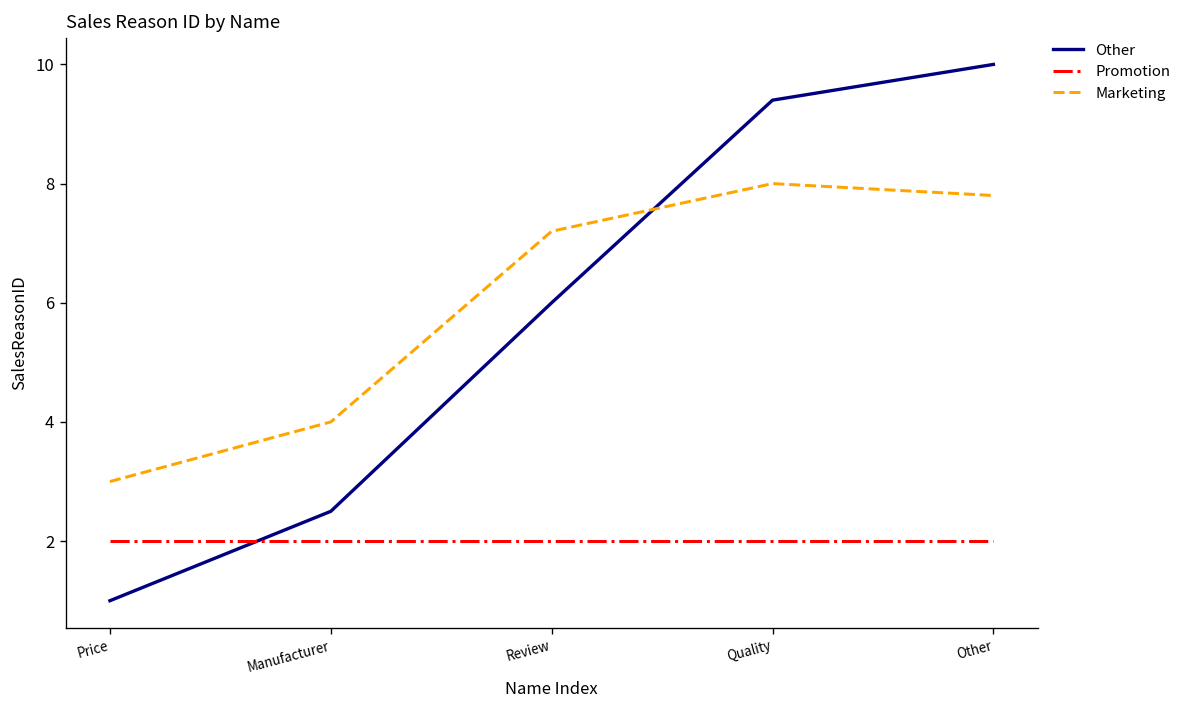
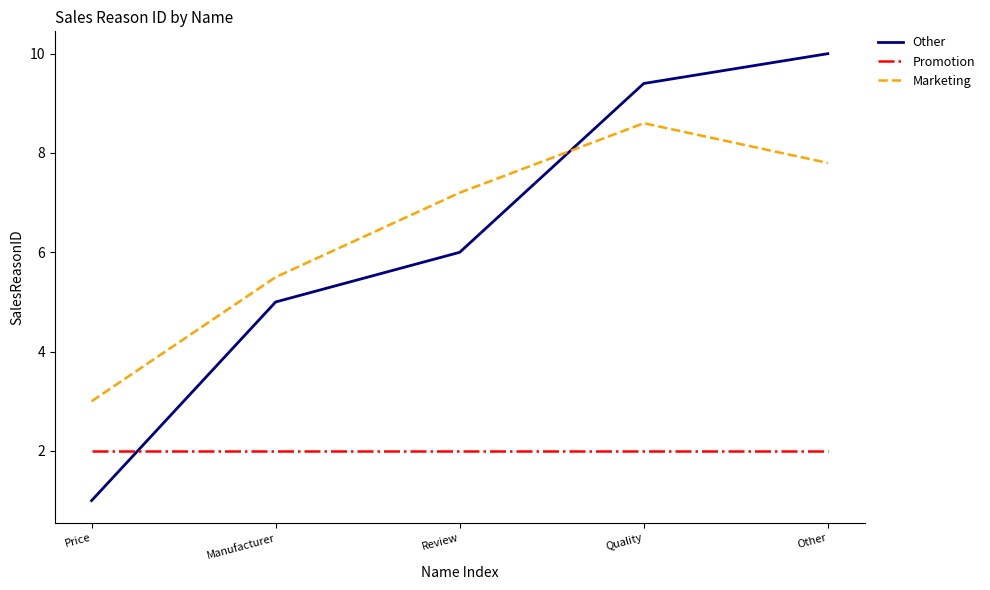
Other, Manufacturer: 2.5 -> 5.0
Marketing, Manufacturer: 4.0 -> 5.5
Marketing, Quality: 8.0 -> 8.6
